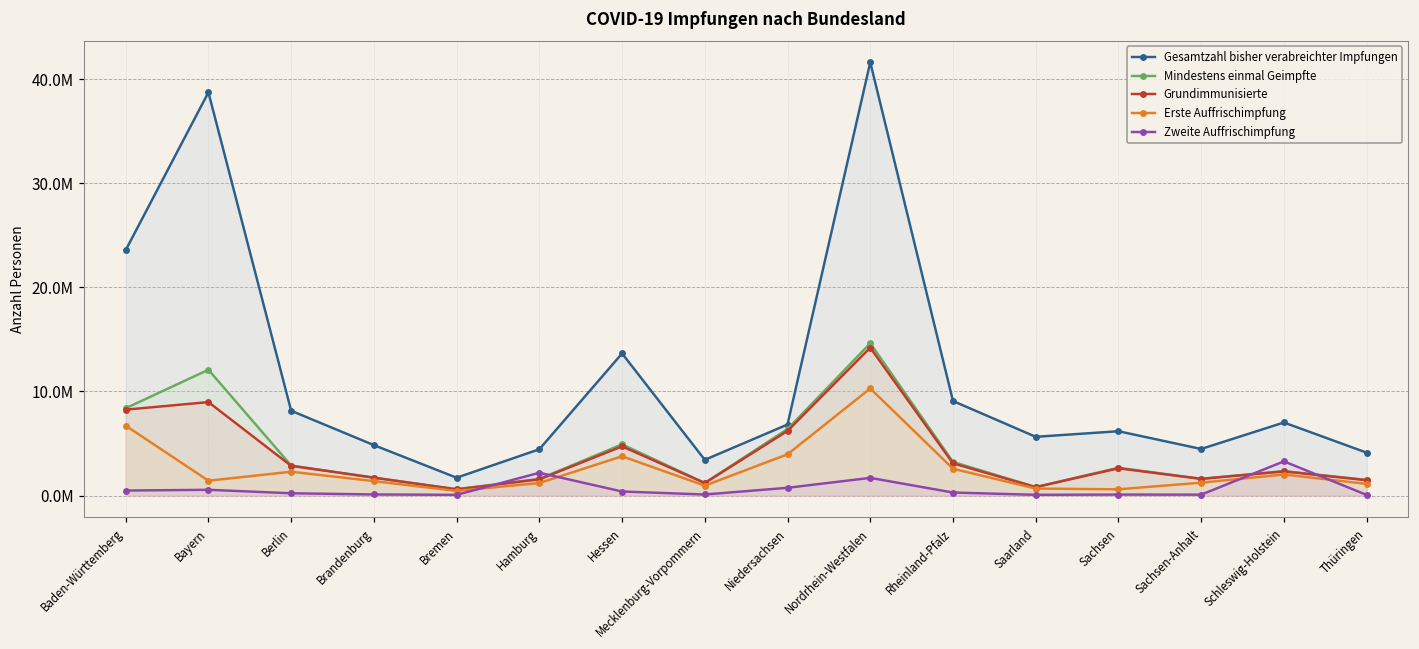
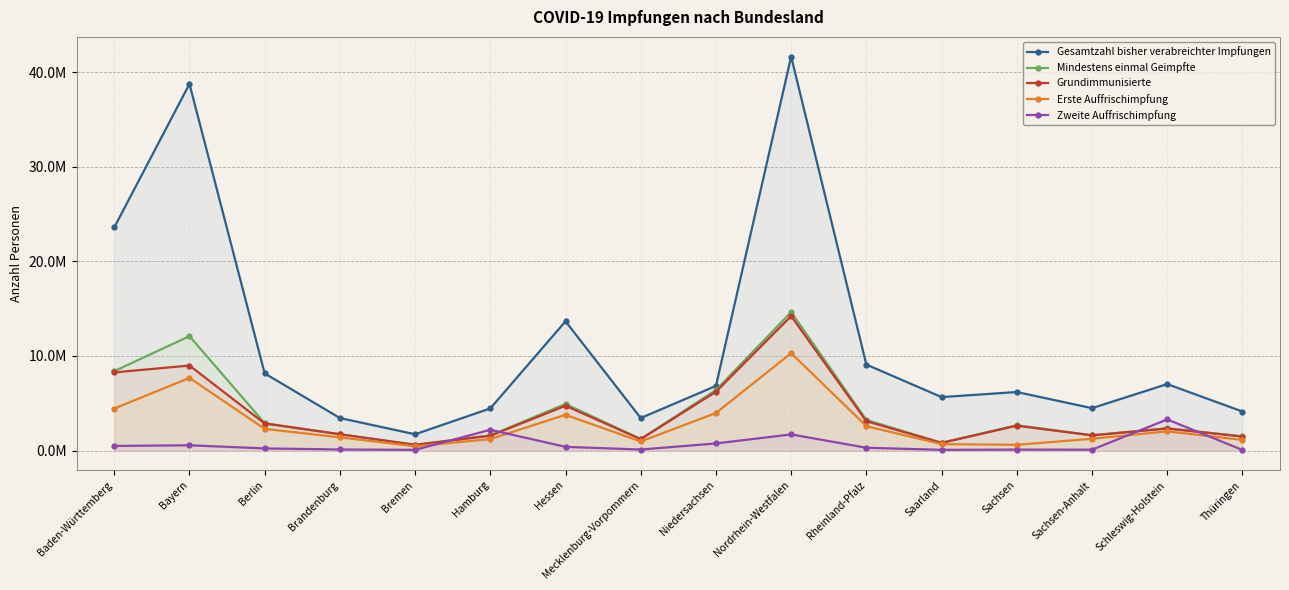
Erste Auffrischimpfung, Baden-Württemberg: 7000000 -> 4000000
Erste Auffrischimpfung, Bayern: 1000000 -> 8000000
Gesamtzahl bisher verabreichter Impfungen, Brandenburg: 5000000 -> 3000000
